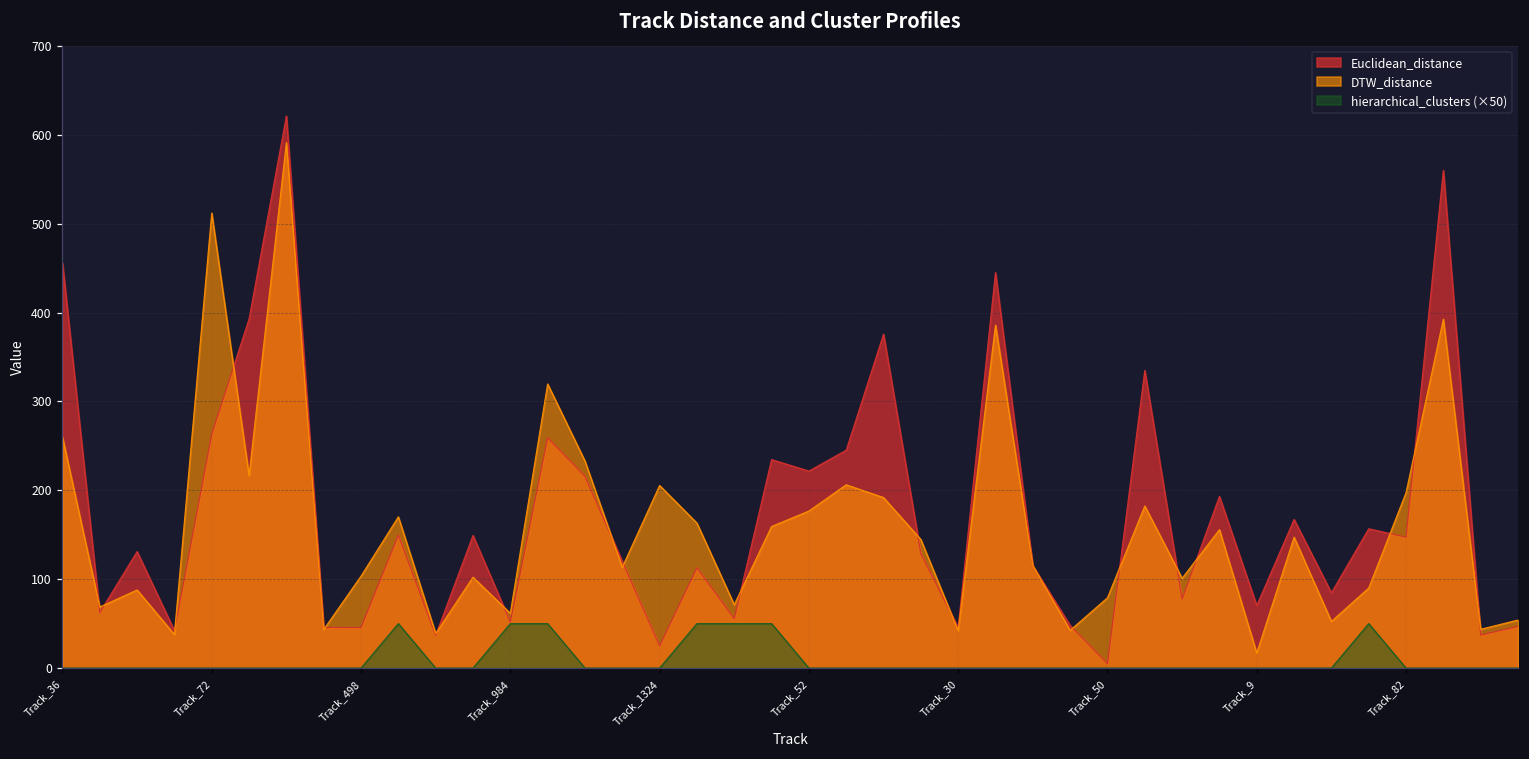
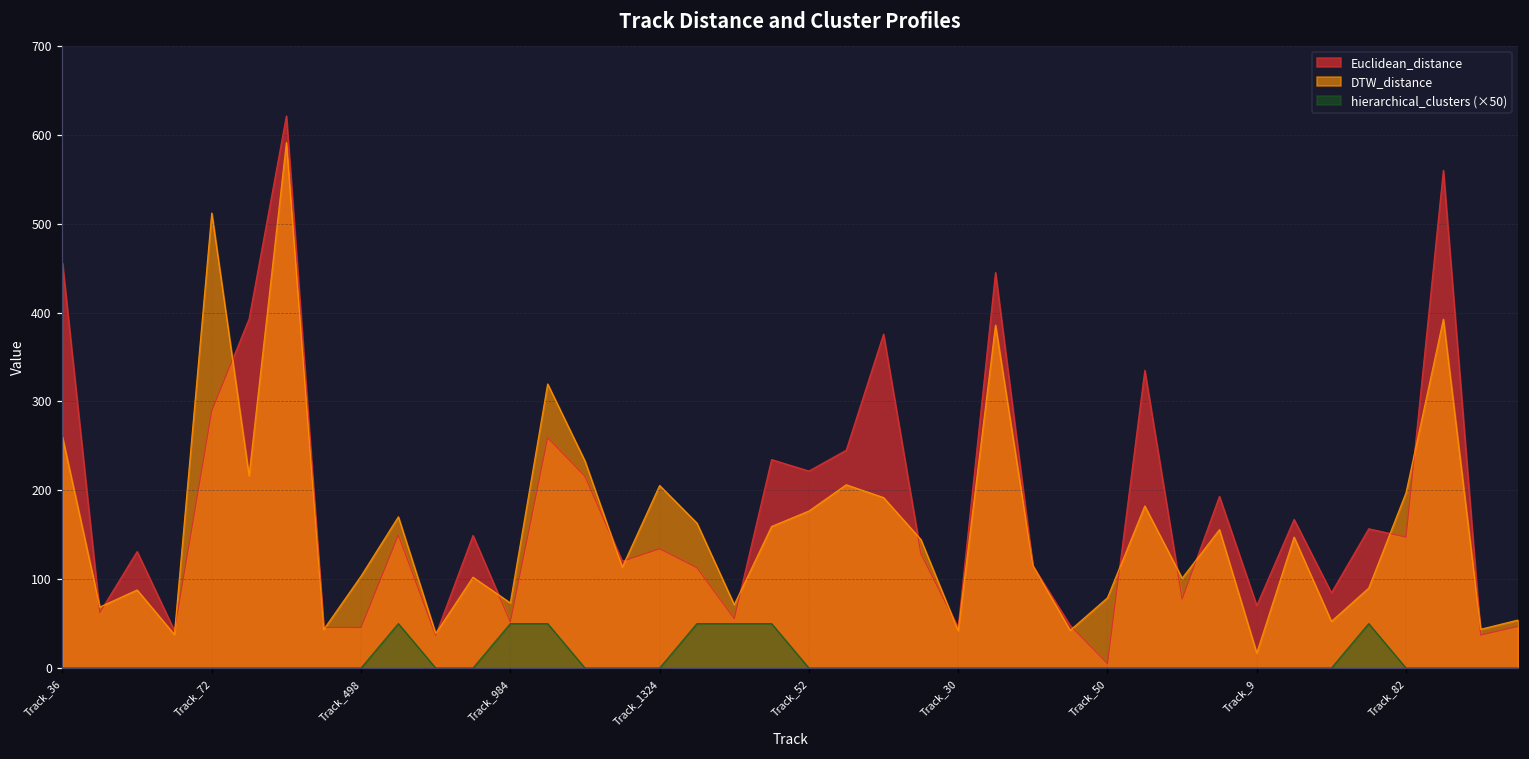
Euclidean_distance, Track_72: 260 -> 290
DTW_distance, Track_984: 60 -> 70
Euclidean_distance, Track_1324: 30 -> 130
